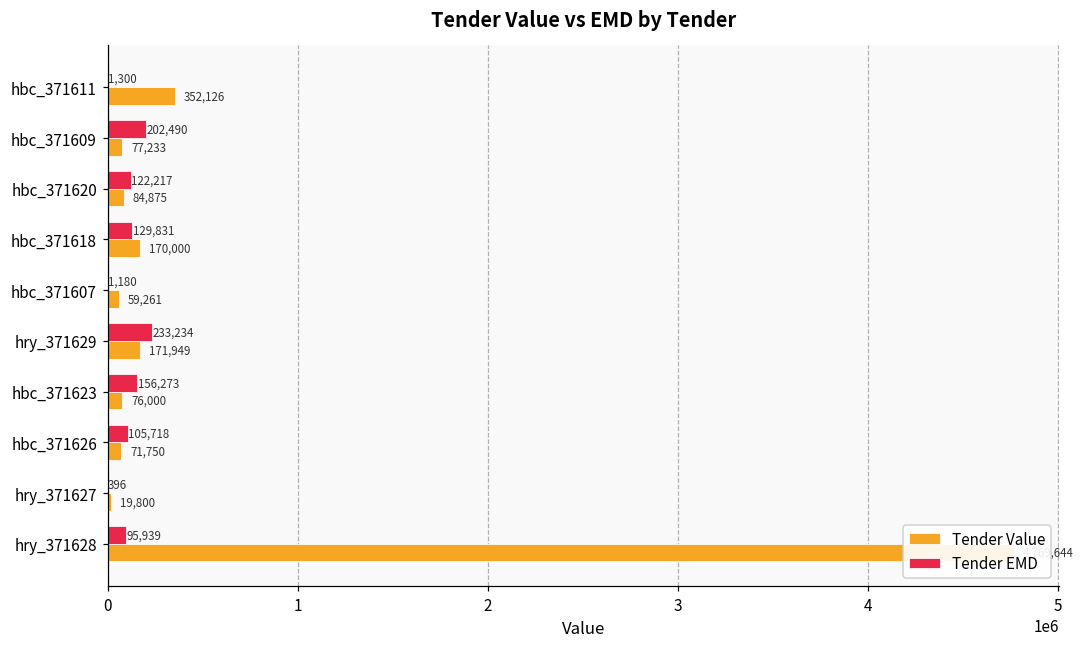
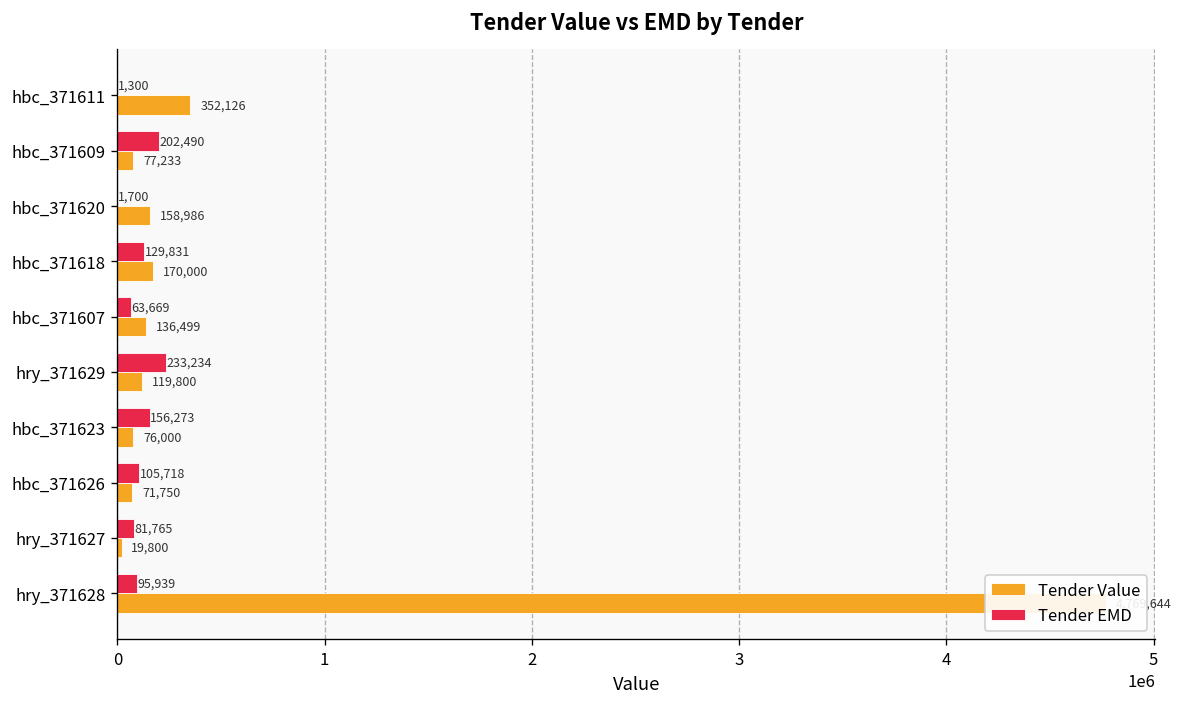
Tender EMD, hbc_371620: 122,217 -> 1,700
Tender Value, hbc_371620: 84,875 -> 158,986
Tender EMD, hbc_371607: 1,180 -> 63,669
Tender Value, hbc_371607: 59,261 -> 136,499
Tender Value, hry_371629: 171,949 -> 119,800
Tender EMD, hry_371627: 396 -> 81,765
